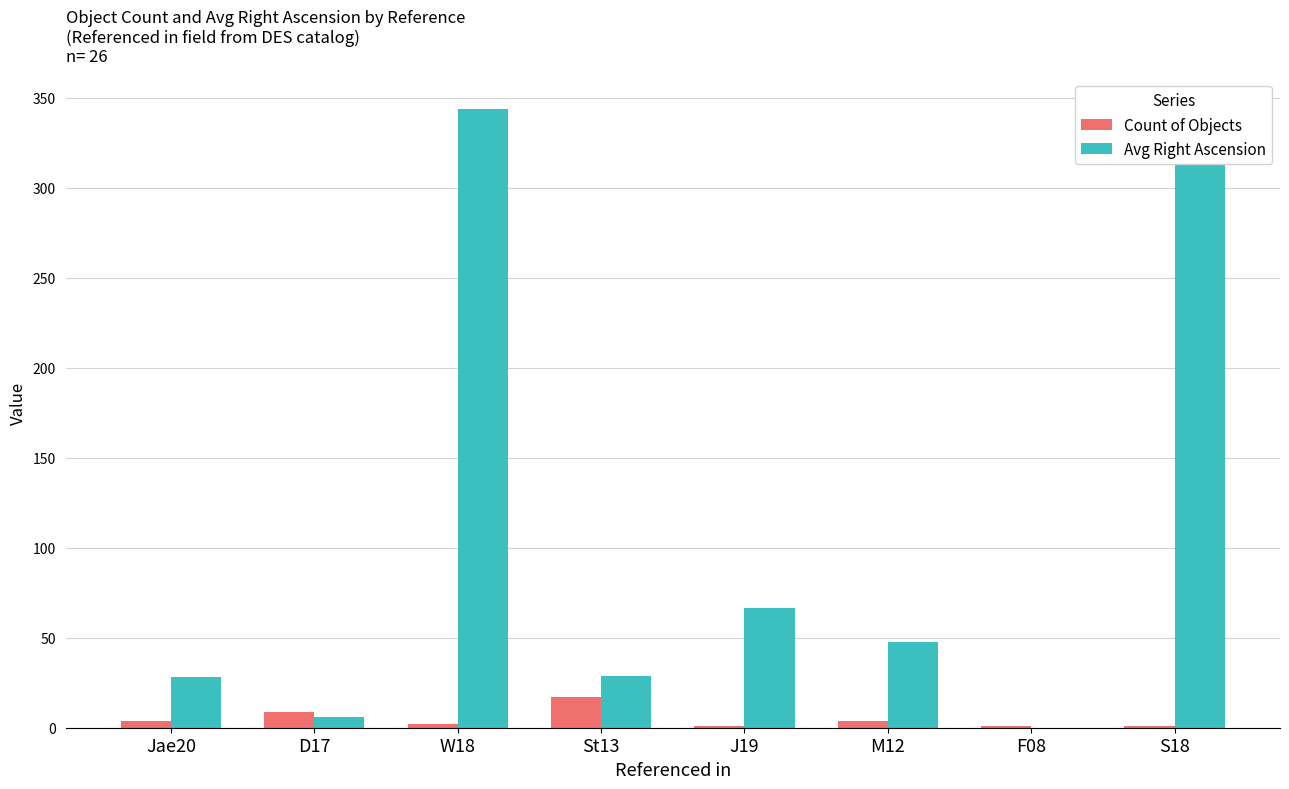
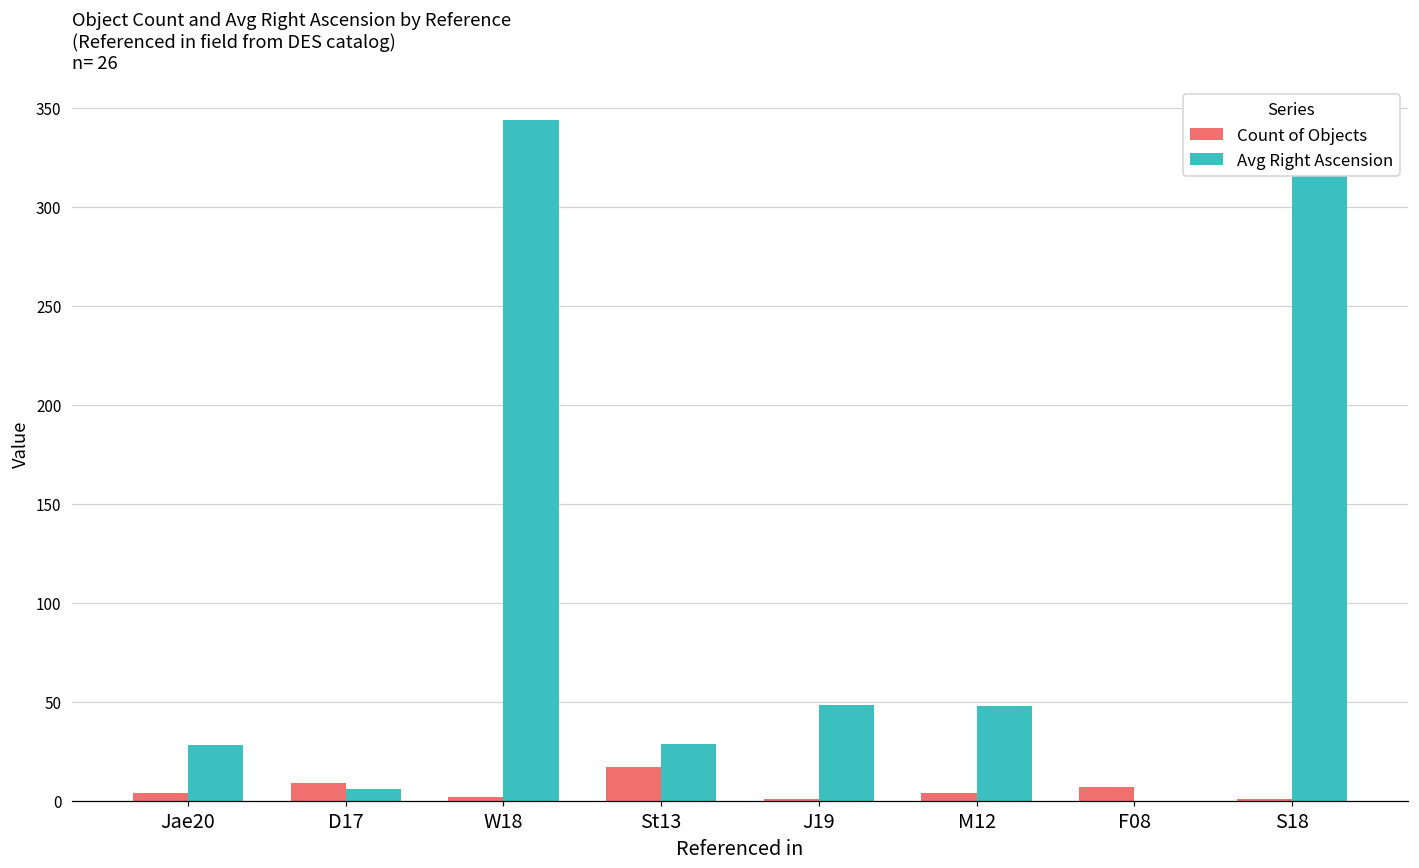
Avg Right Ascension, J19: 66 -> 48
Count of Objects, F08: 1 -> 7
